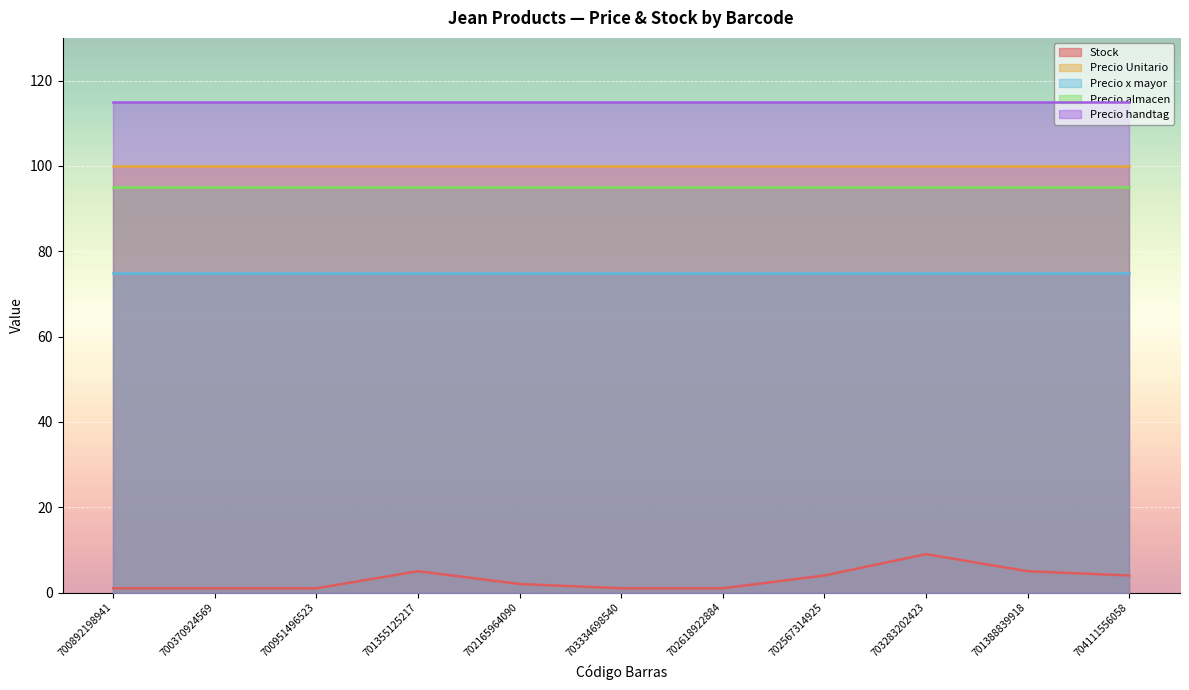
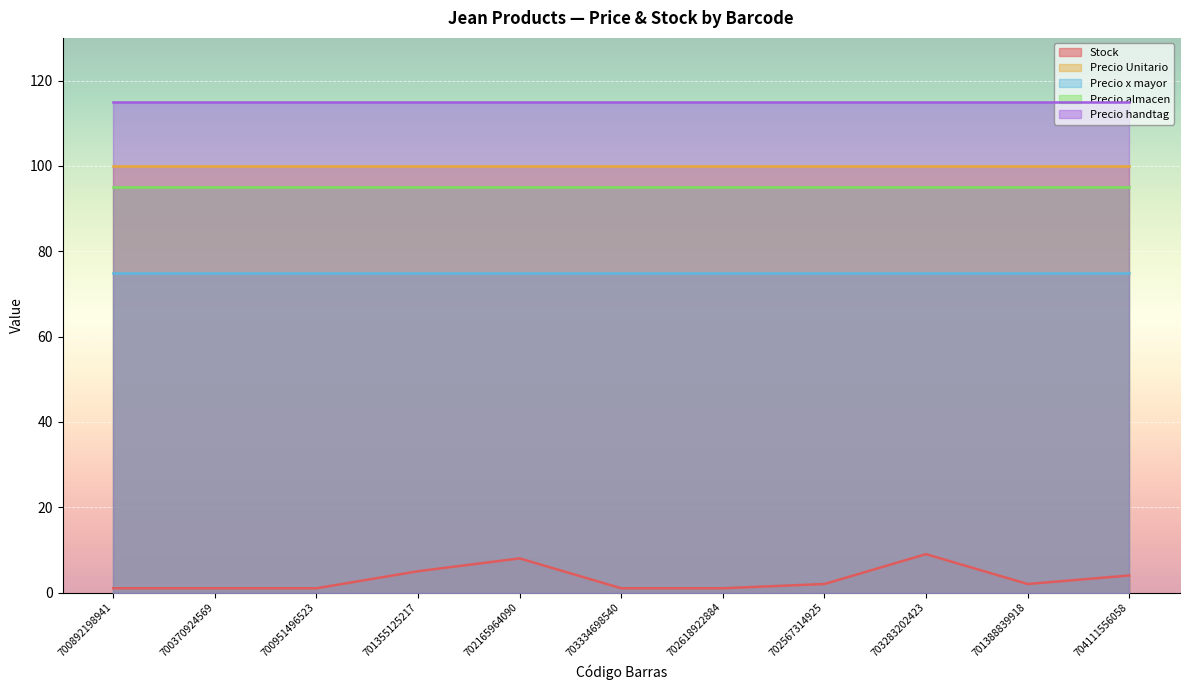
Stock, 702165964090: 2 -> 8
Stock, 702567314925: 4 -> 2
Stock, 701388839918: 5 -> 2
